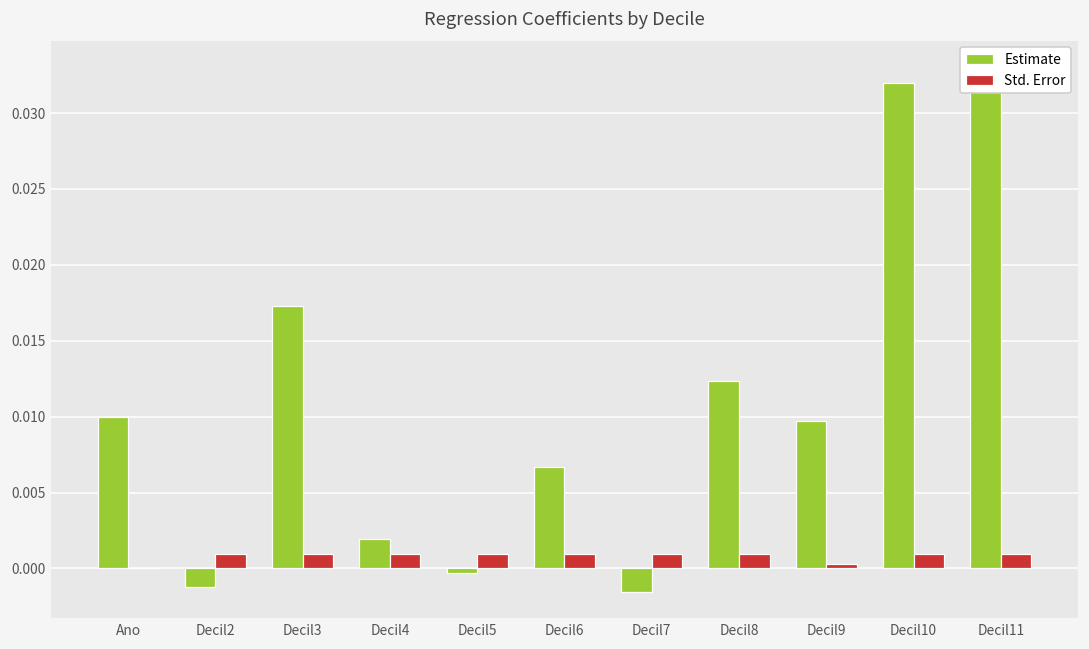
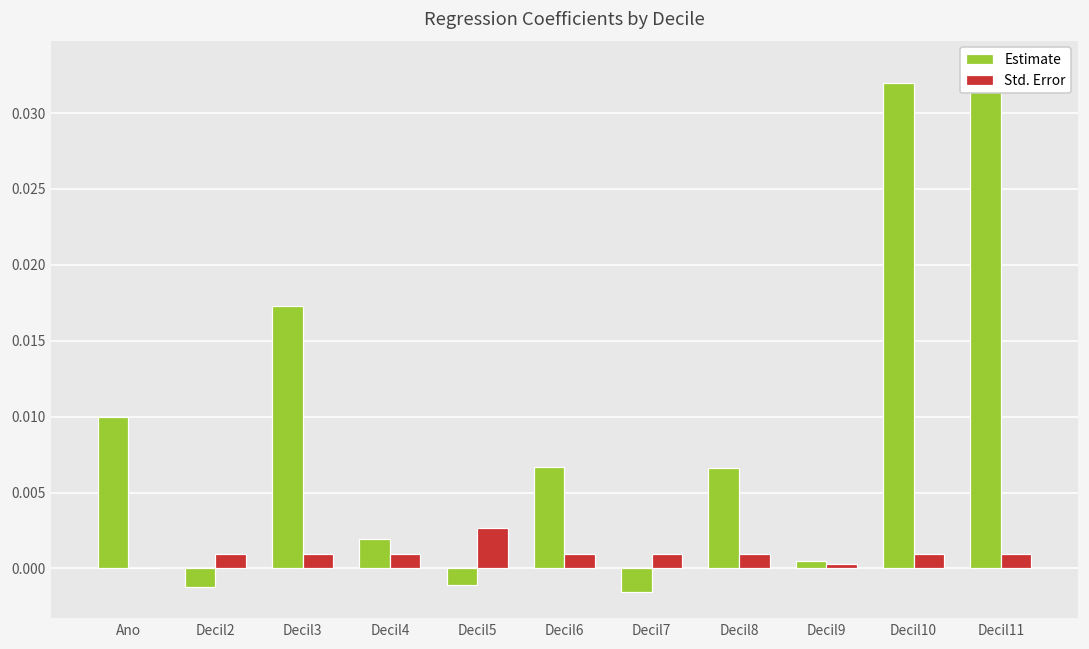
Estimate, Decil5: -0.0003 -> -0.0011
Std. Error, Decil5: 0.0009 -> 0.0027
Estimate, Decil8: 0.0123 -> 0.0066
Estimate, Decil9: 0.0097 -> 0.0005
